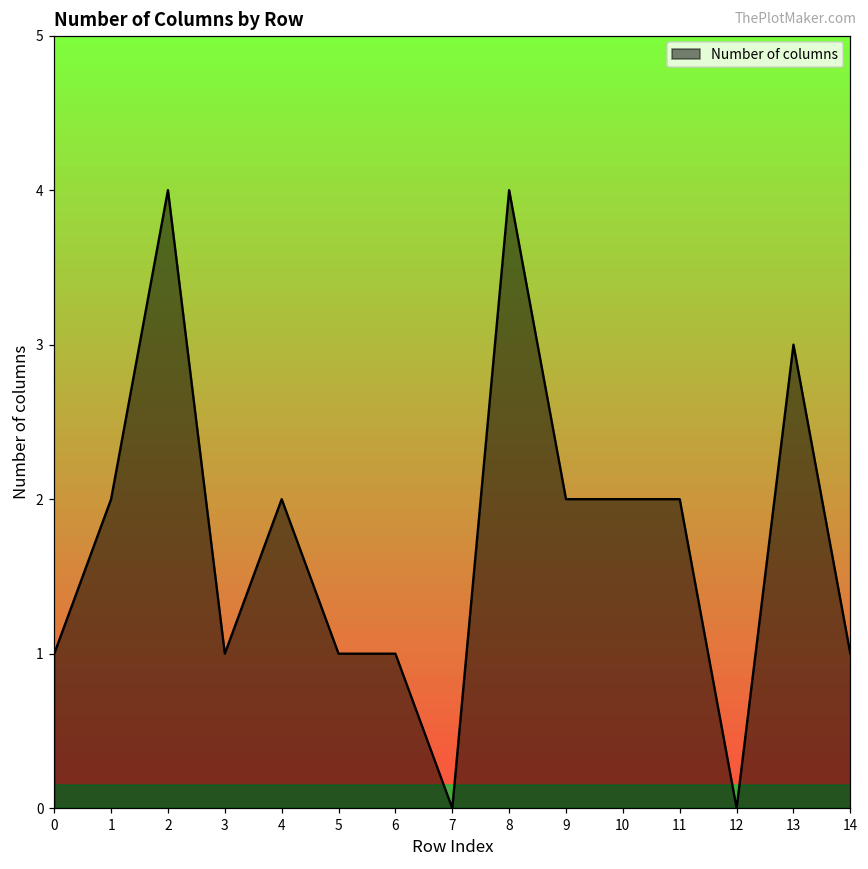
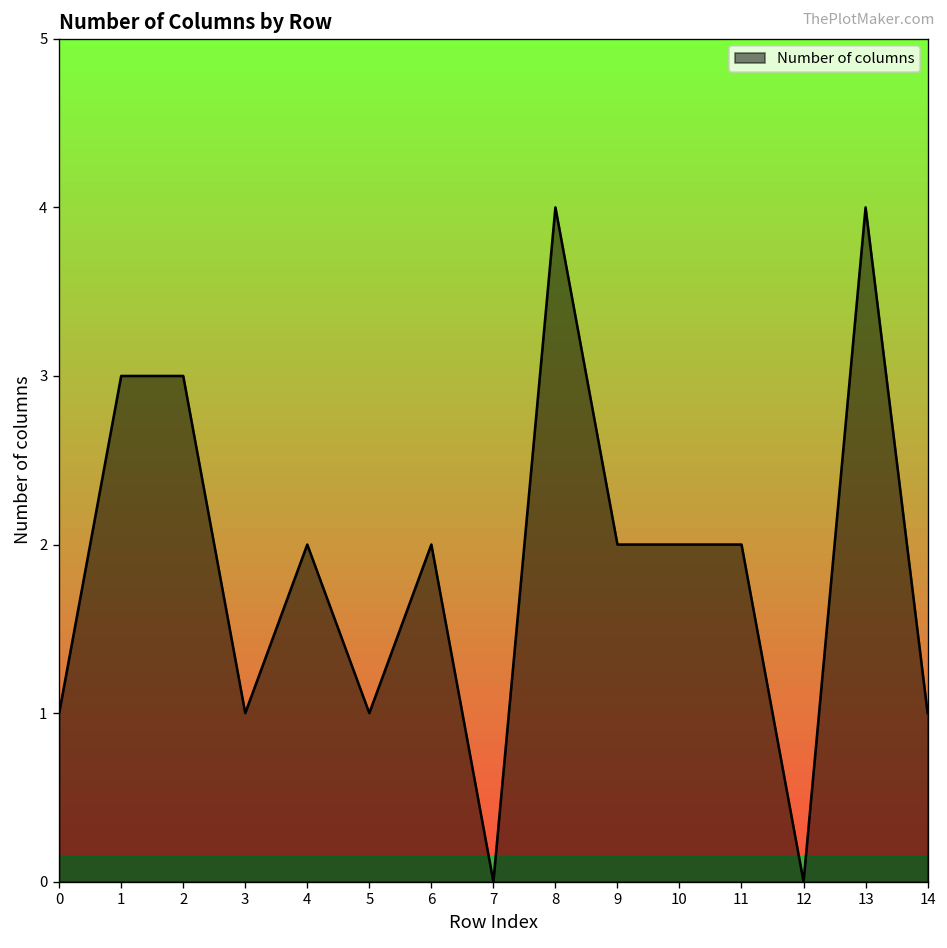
Number of columns, 1: 2 -> 3
Number of columns, 2: 4 -> 3
Number of columns, 6: 1 -> 2
Number of columns, 13: 3 -> 4
